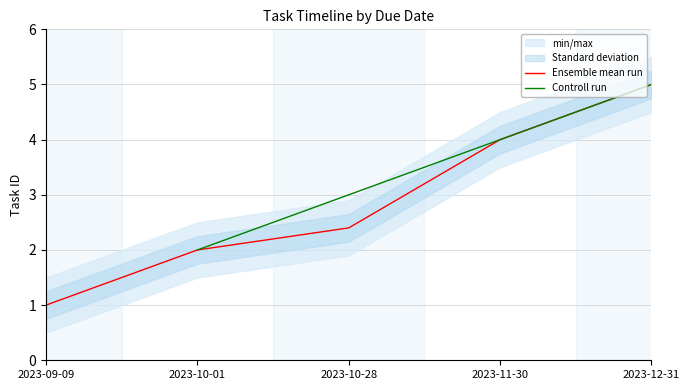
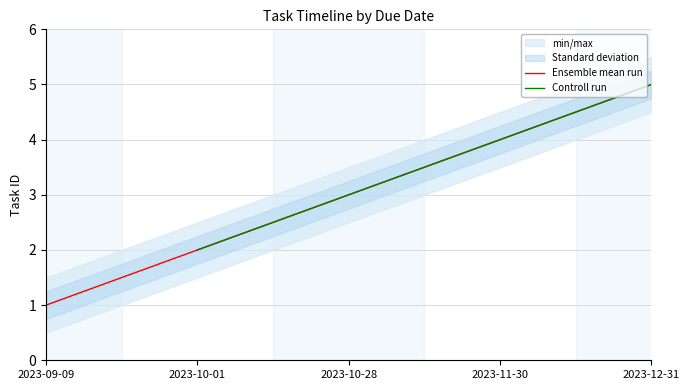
Ensemble mean run, 2023-10-28: 2.4 -> 3.0
